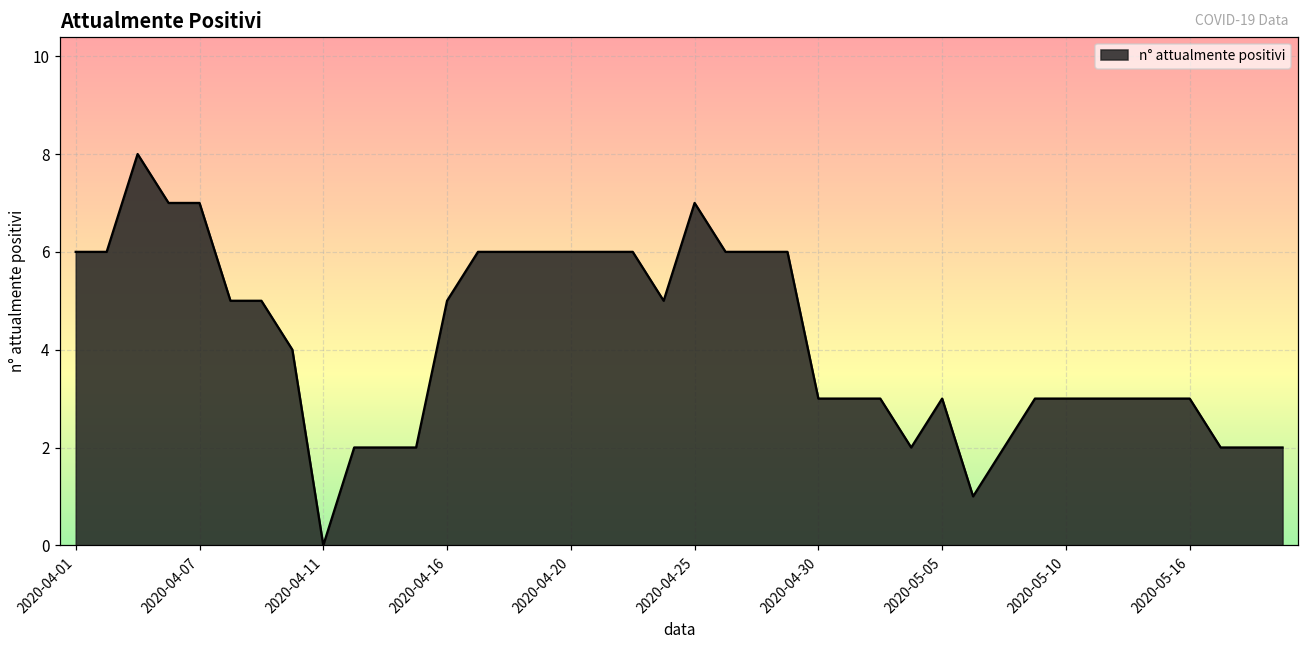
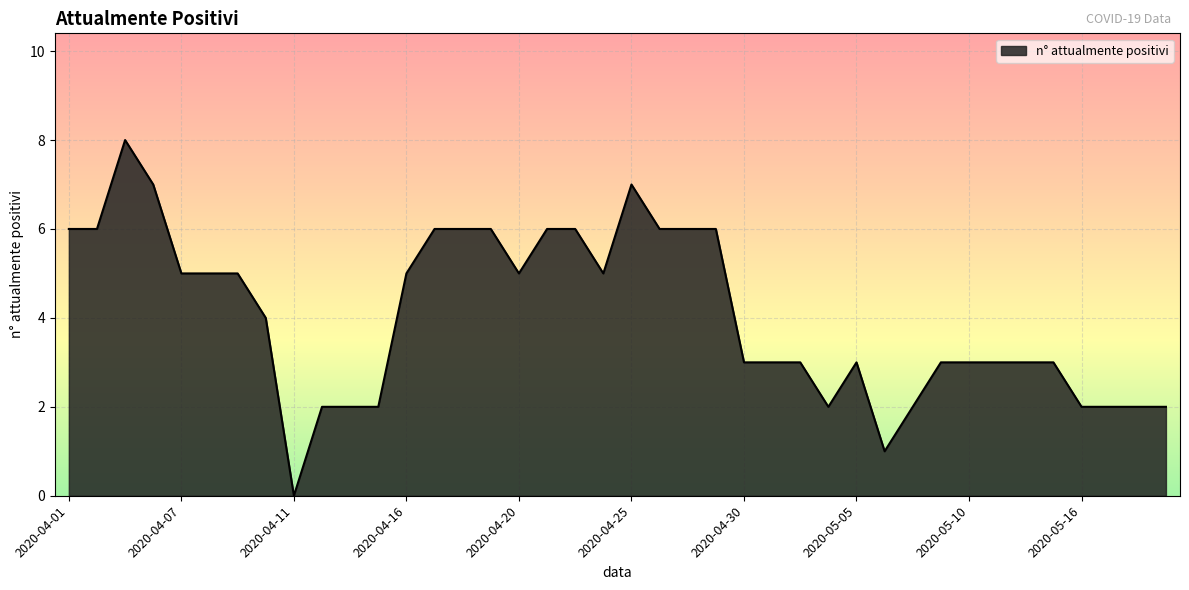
2020-04-07: 7 -> 5
2020-04-20: 6 -> 5
2020-05-16: 3 -> 2
